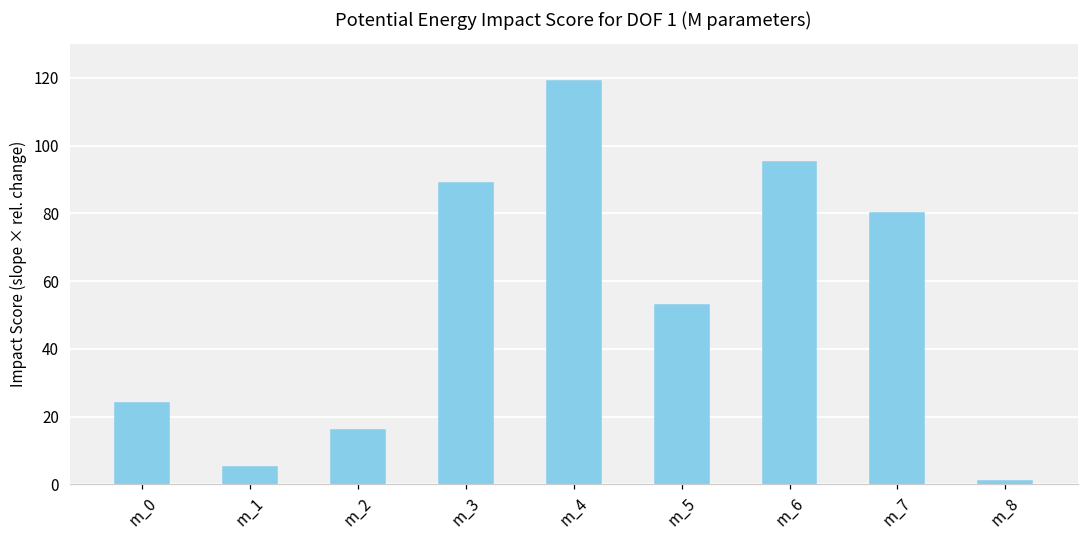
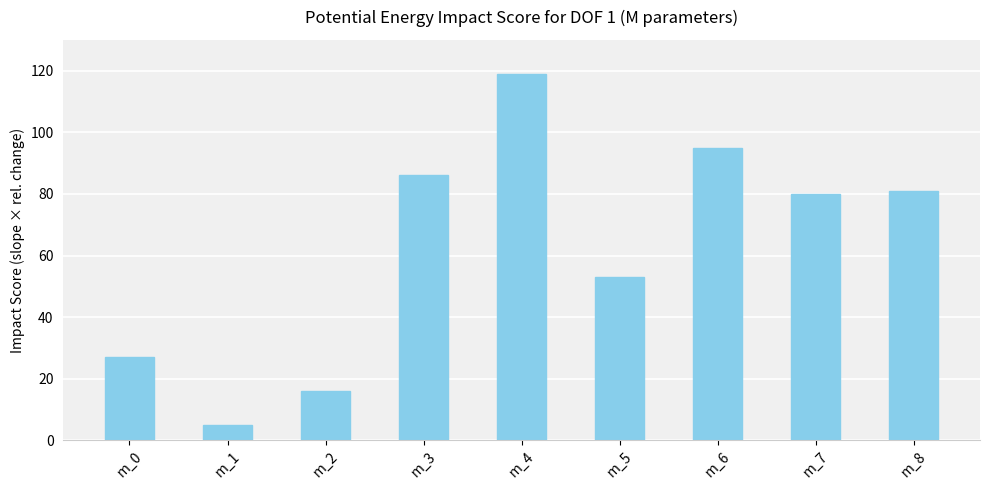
m_0: 24 -> 27
m_3: 89 -> 86
m_8: 1 -> 81
